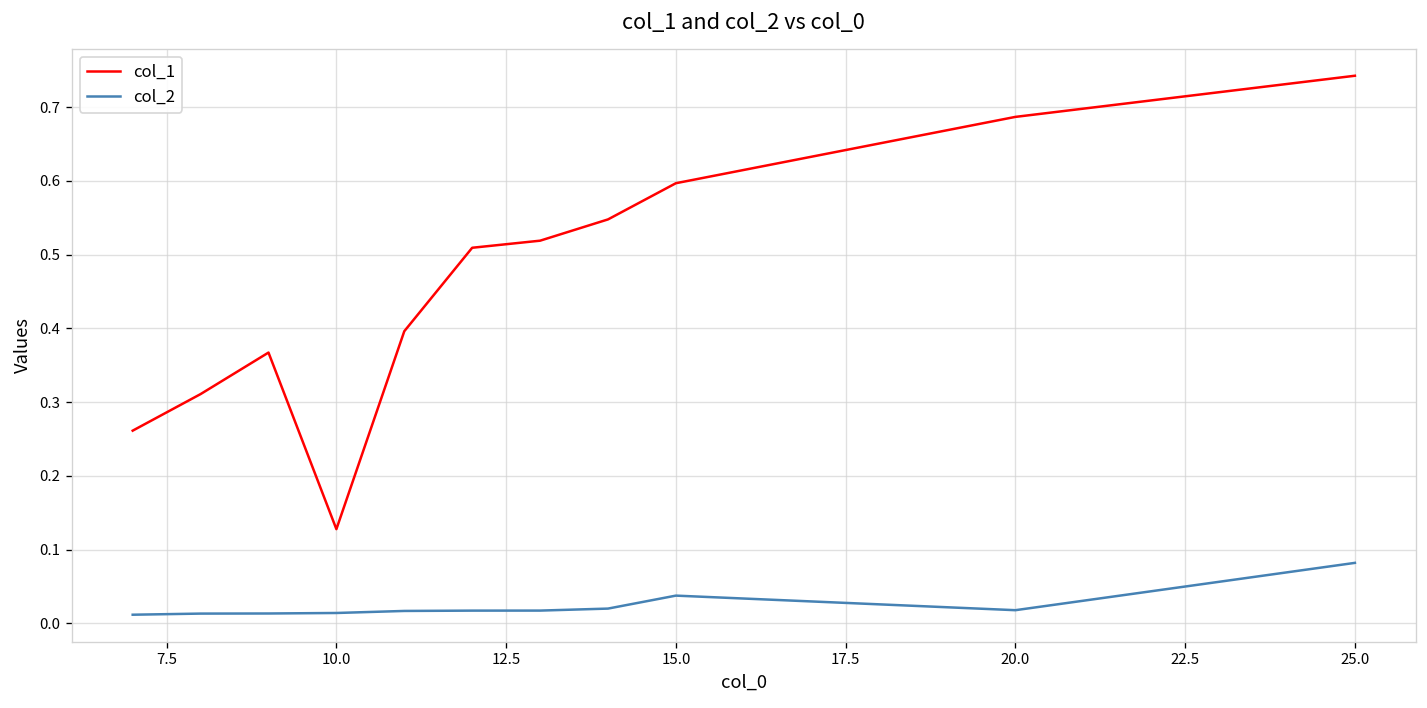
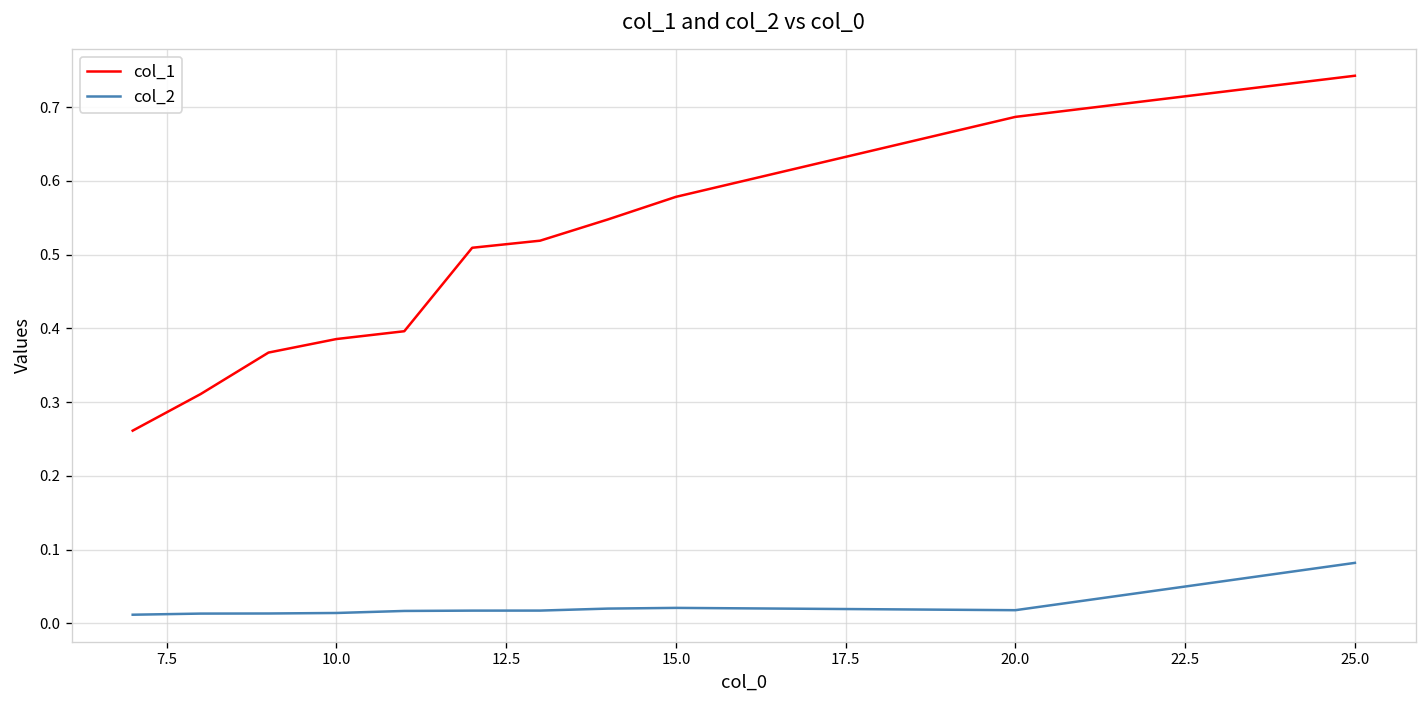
col_1, 10.0: 0.13 -> 0.39
col_1, 15.0: 0.60 -> 0.58
col_2, 15.0: 0.04 -> 0.02
